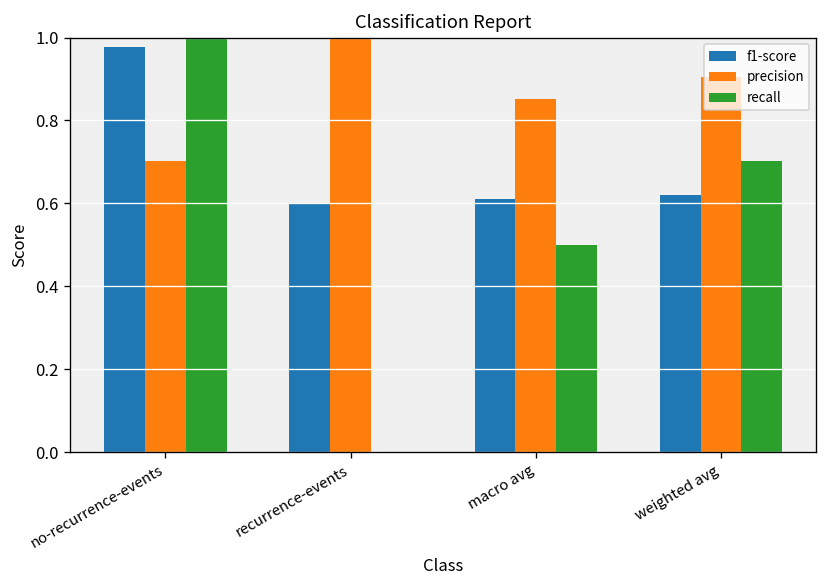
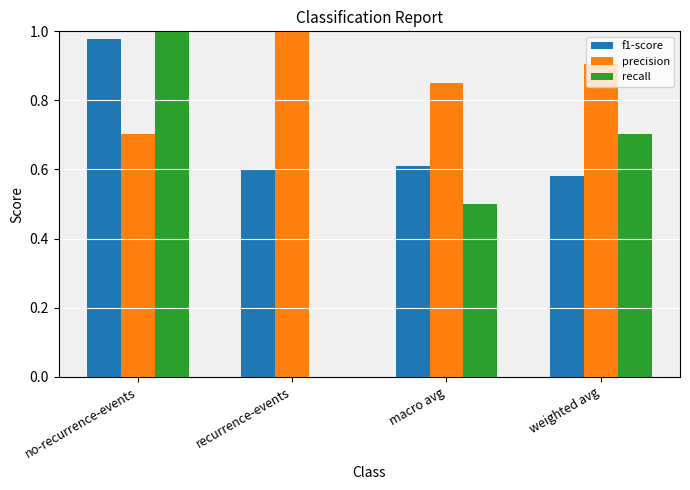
f1-score, weighted avg: 0.62 -> 0.58
